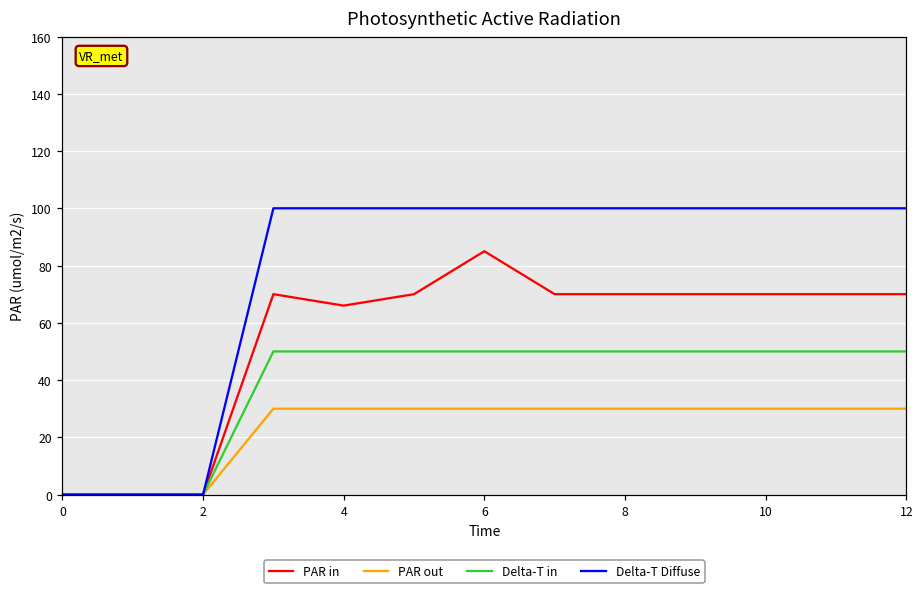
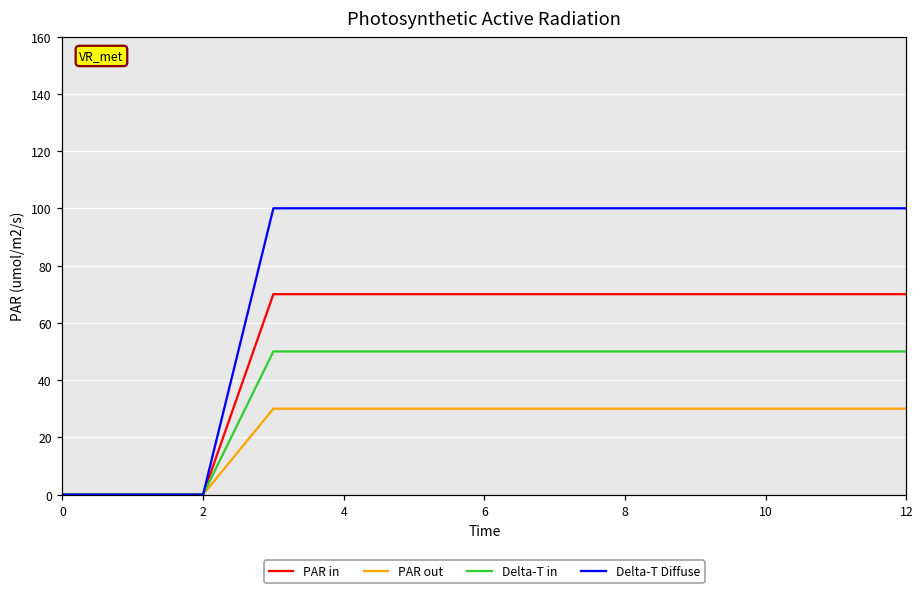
PAR in, 4: 66 -> 70
PAR in, 6: 85 -> 70
